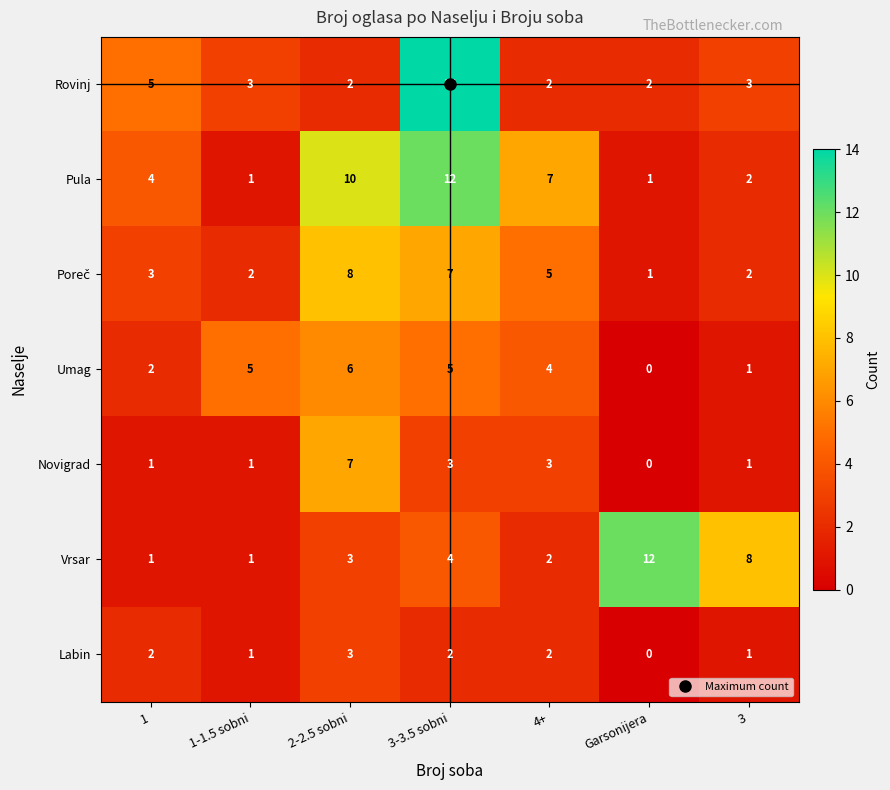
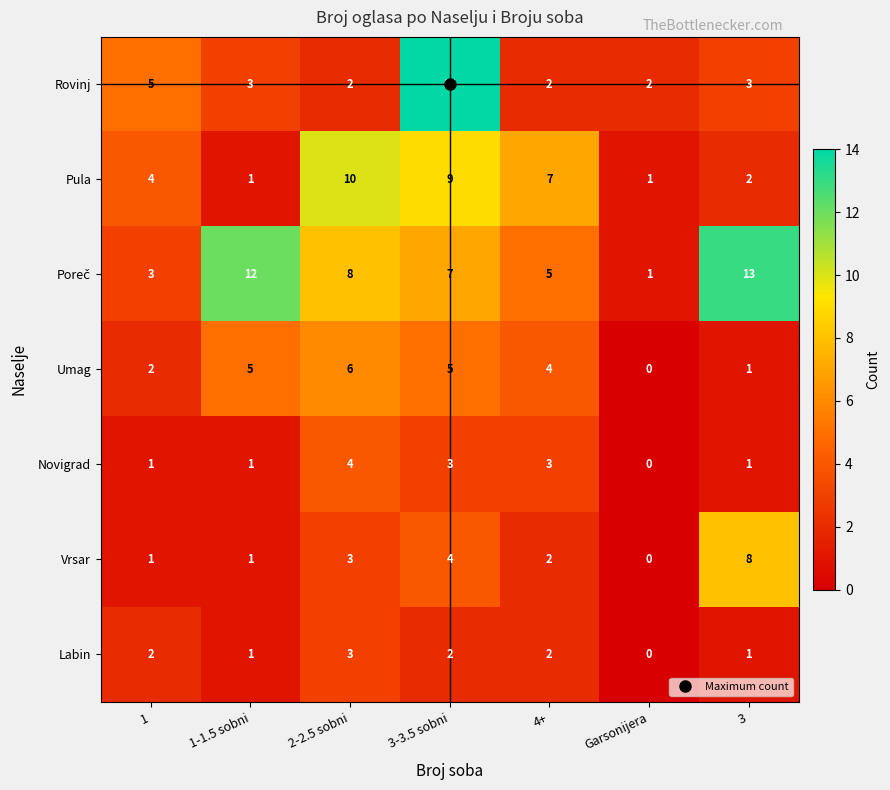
Pula, 3-3.5 sobni: 12 -> 9
Poreč, 1-1.5 sobni: 2 -> 12
Poreč, 3: 2 -> 13
Novigrad, 2-2.5 sobni: 7 -> 4
Vrsar, Garsonijera: 12 -> 0
